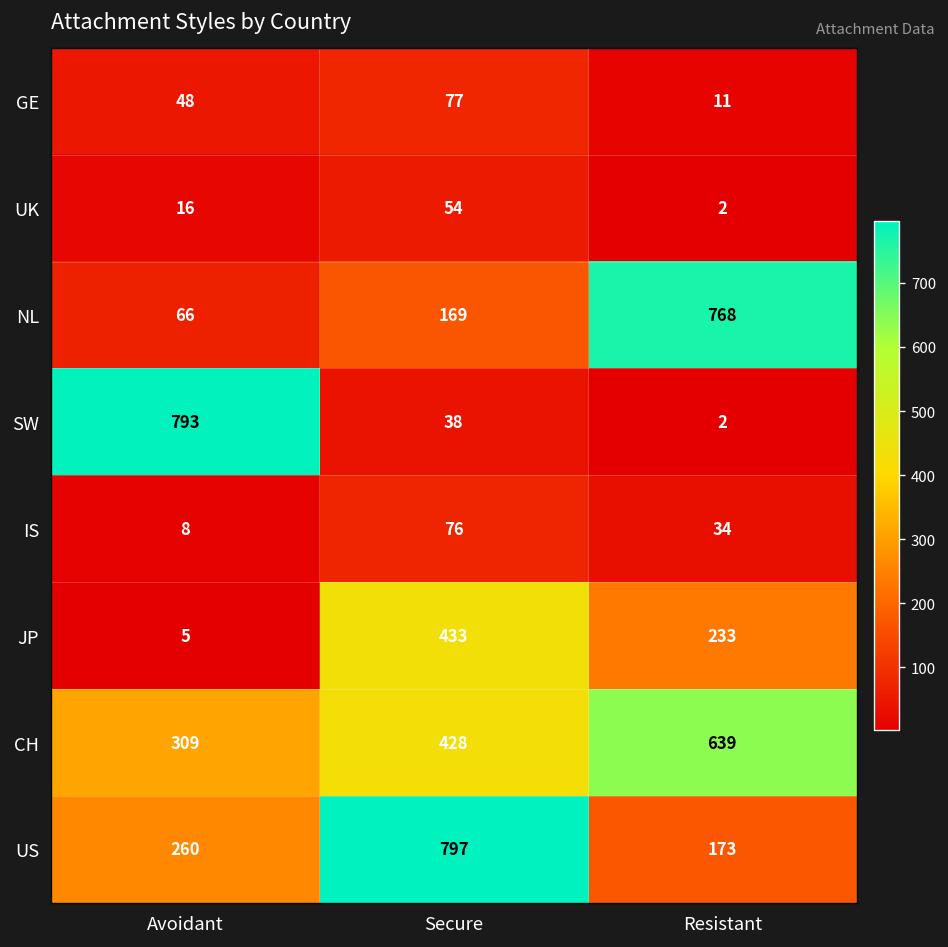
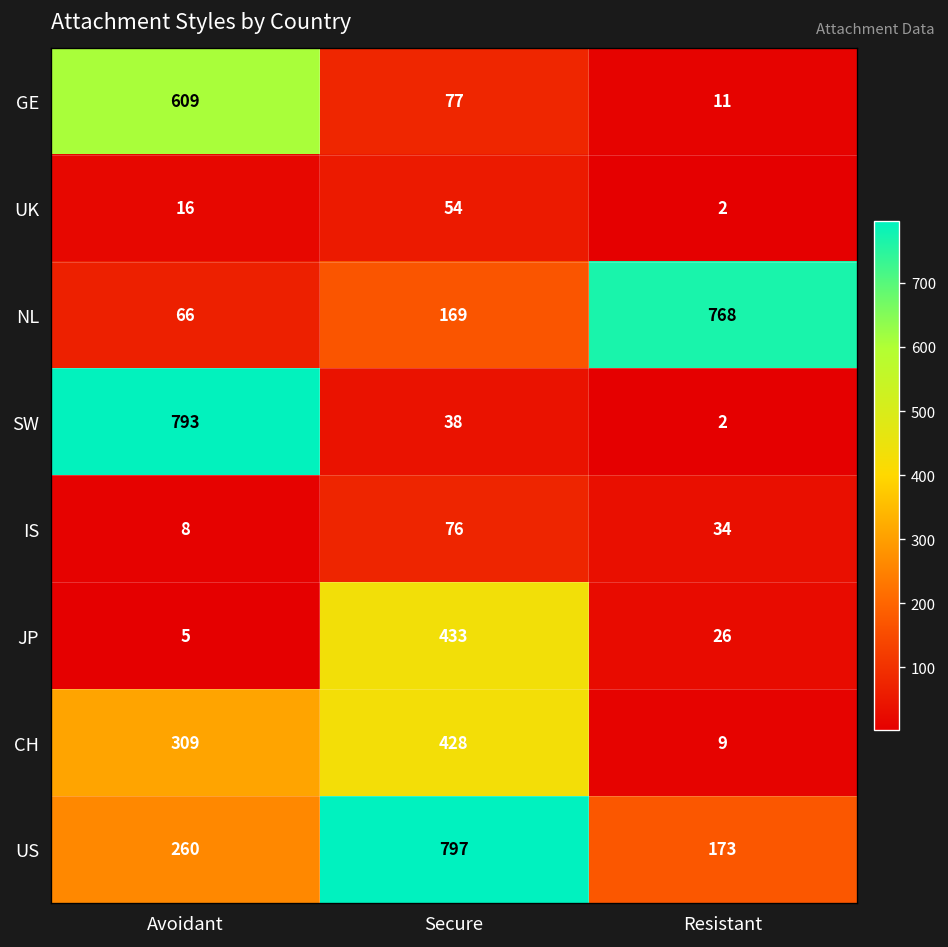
GE, Avoidant: 48 -> 609
JP, Resistant: 233 -> 26
CH, Resistant: 639 -> 9
